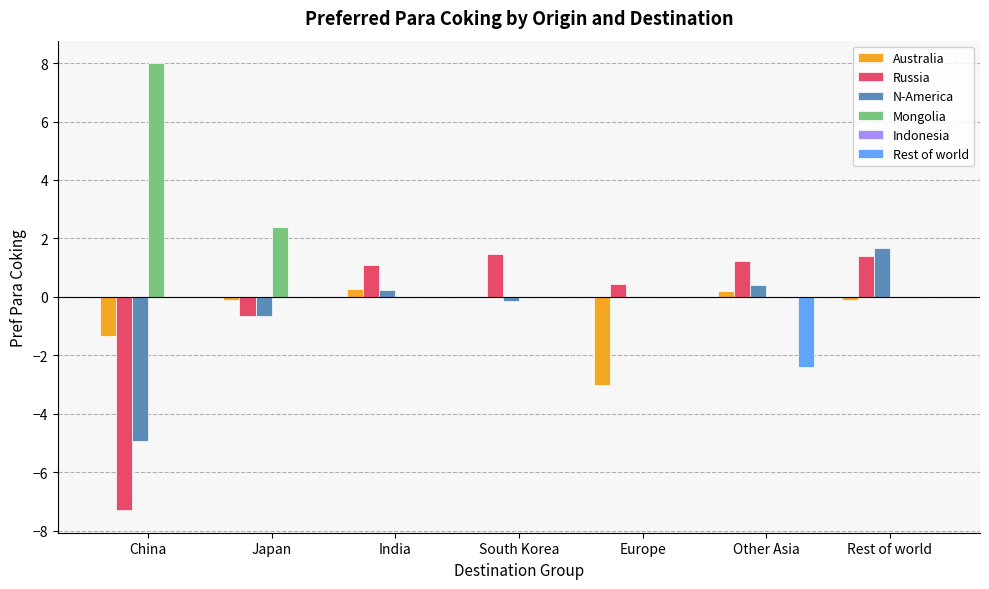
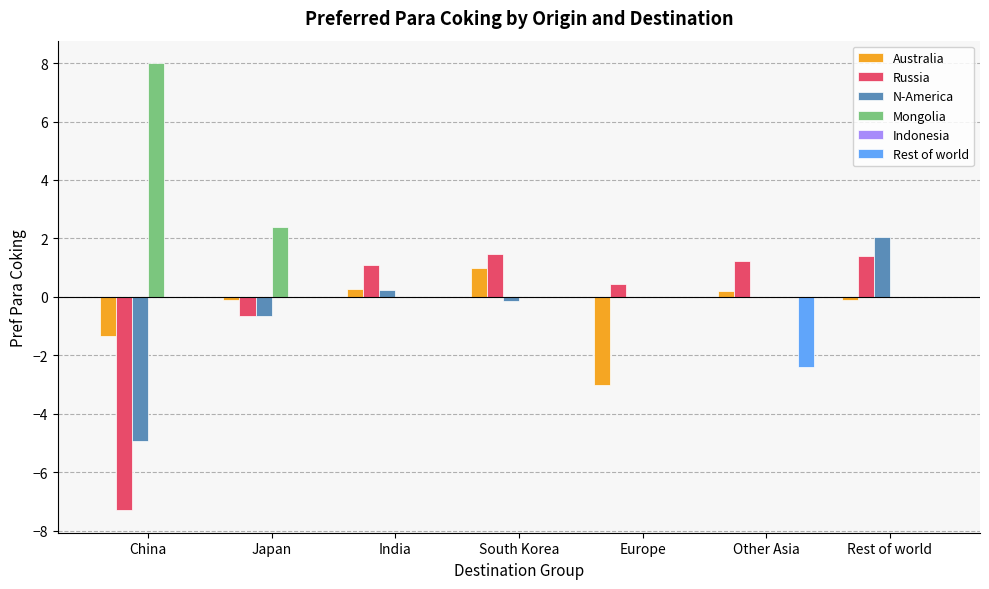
Australia, South Korea: 0 -> 1
N-America, Other Asia: 0.4 -> 0.0
N-America, Rest of world: 1.7 -> 2.1
